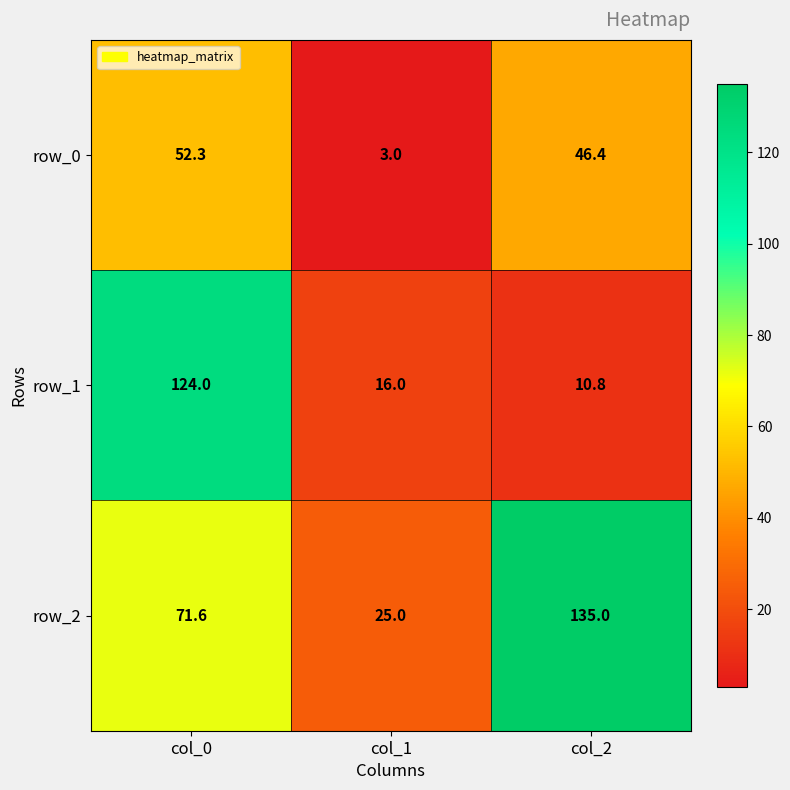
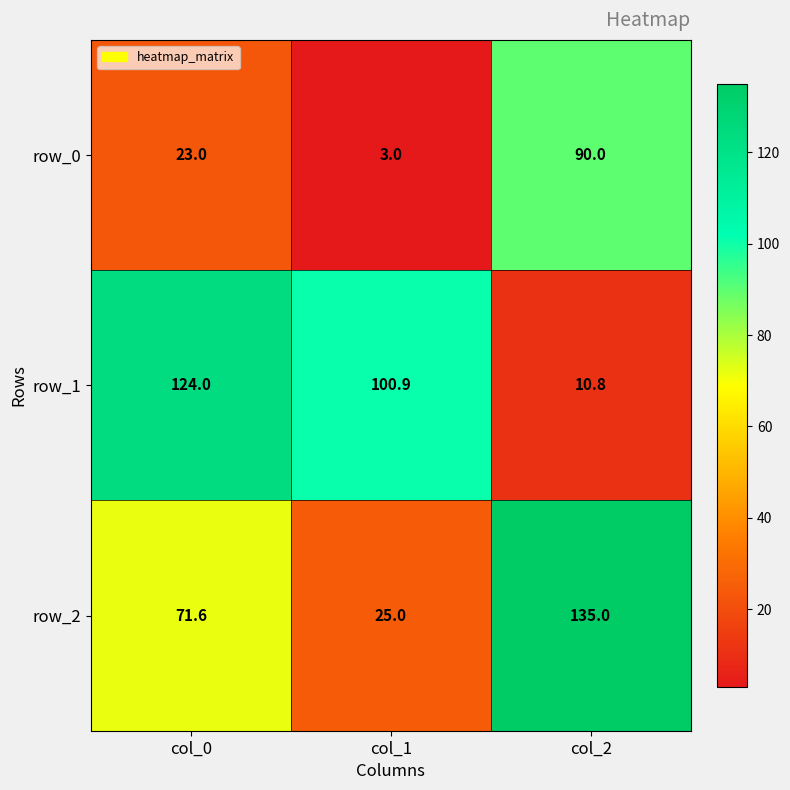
row_0, col_0: 52.3 -> 23.0
row_0, col_2: 46.4 -> 90.0
row_1, col_1: 16.0 -> 100.9
